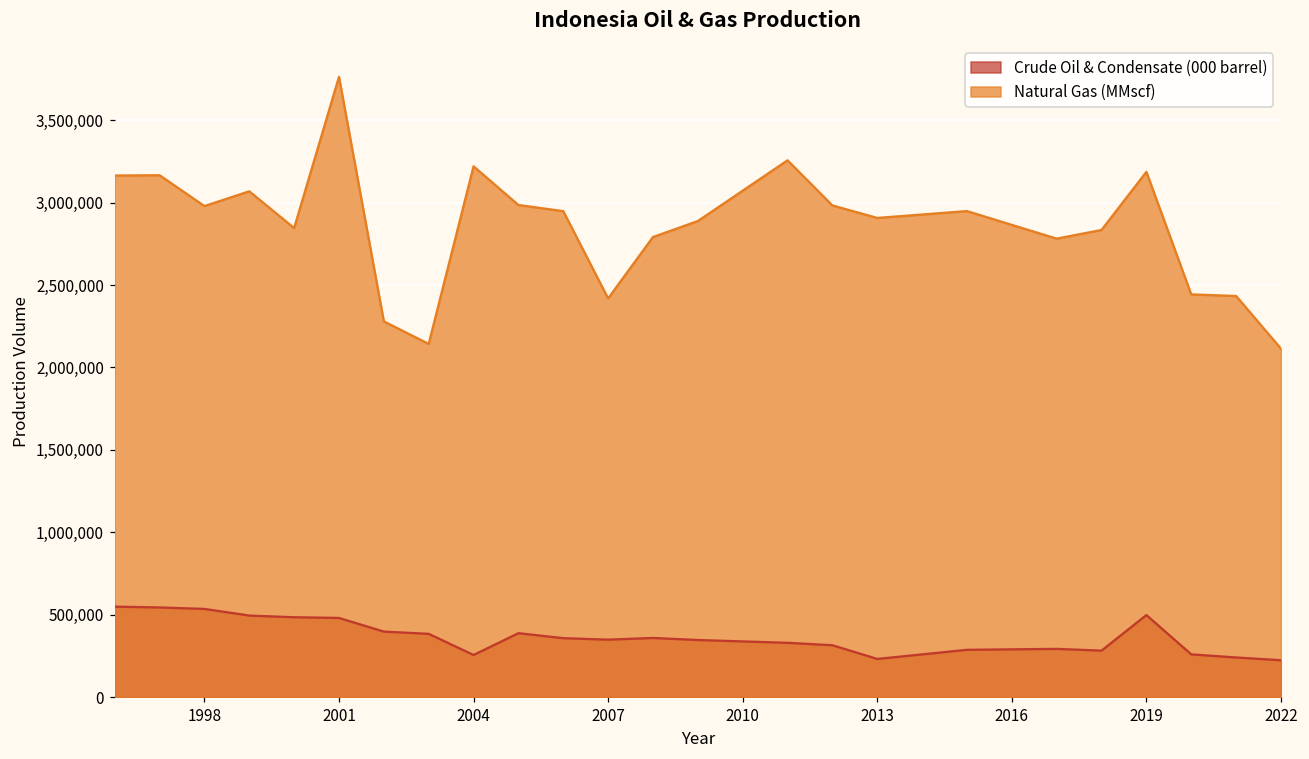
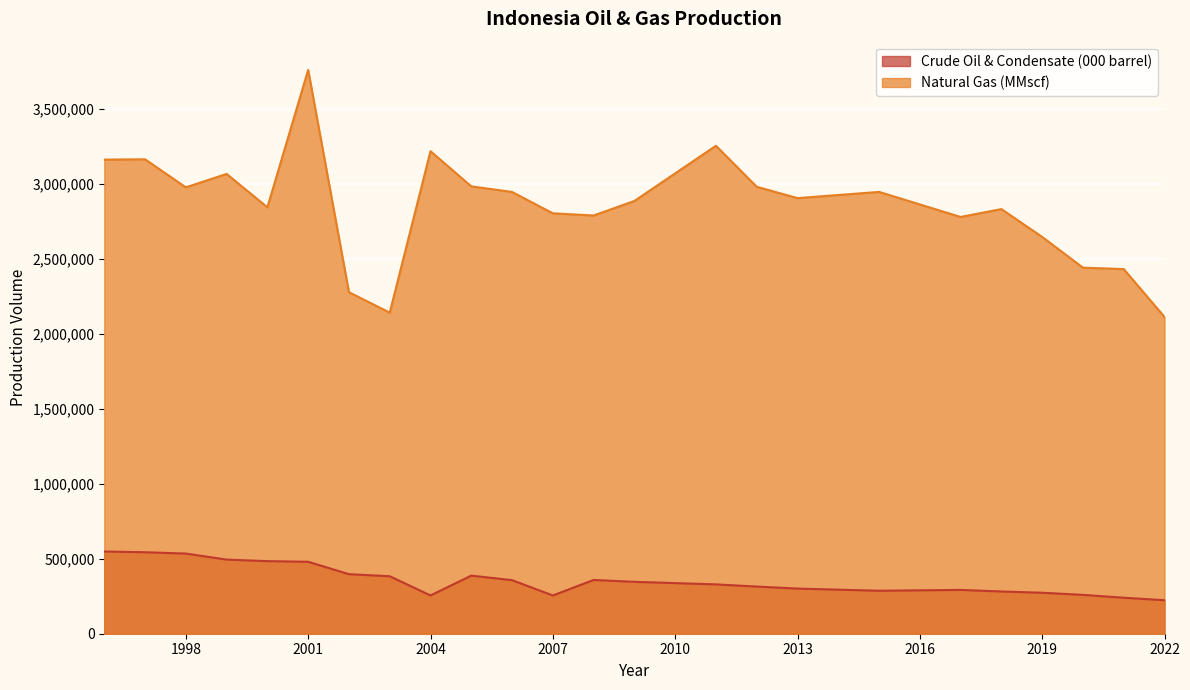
Crude Oil & Condensate (000 barrel), 2007: 350,000 -> 260,000
Natural Gas (MMscf), 2007: 2,420,000 -> 2,810,000
Crude Oil & Condensate (000 barrel), 2013: 230,000 -> 300,000
Crude Oil & Condensate (000 barrel), 2019: 500,000 -> 270,000
Natural Gas (MMscf), 2019: 3,190,000 -> 2,650,000
